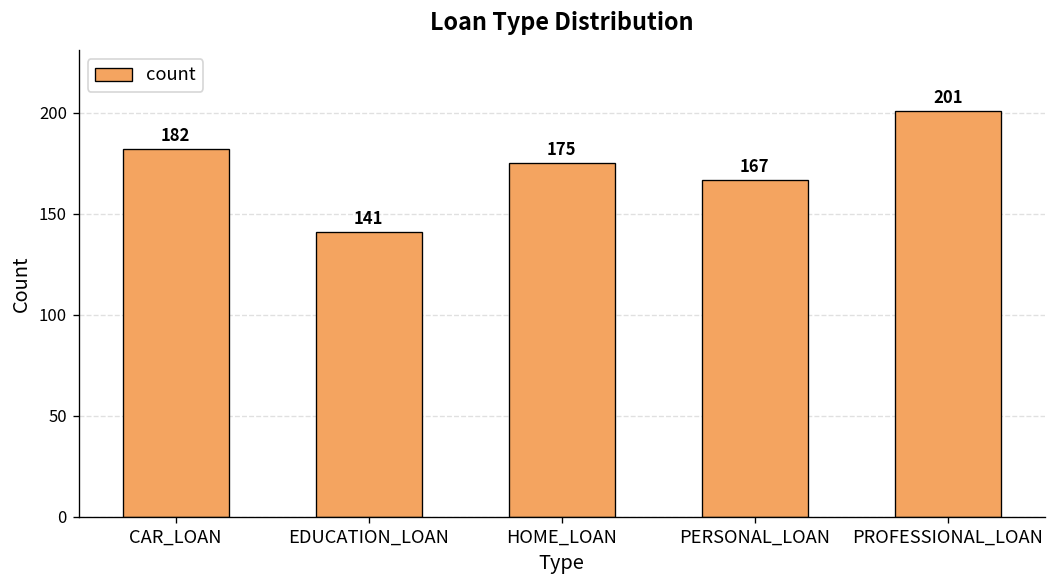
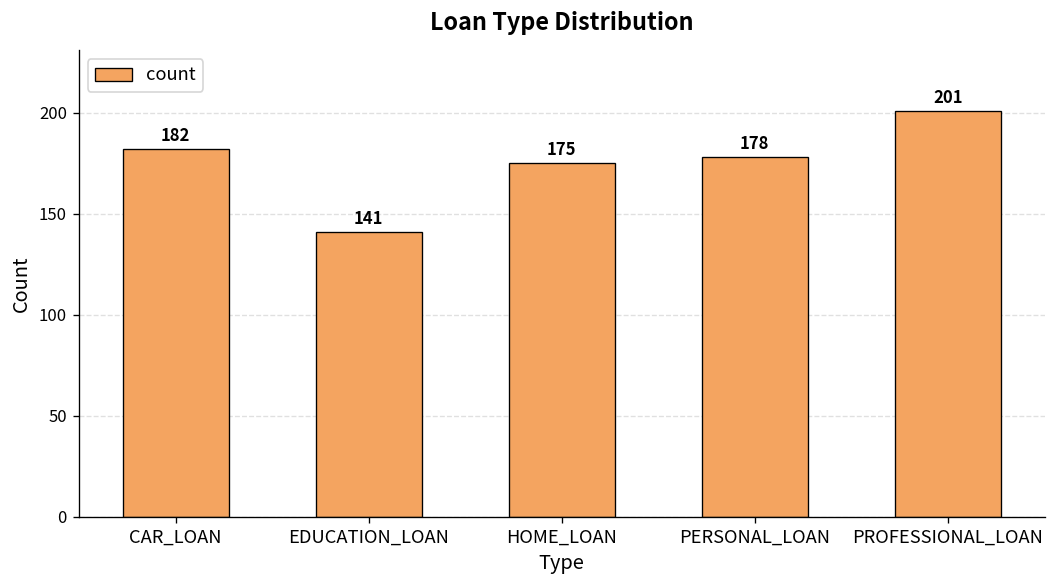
PERSONAL_LOAN: 167 -> 178
